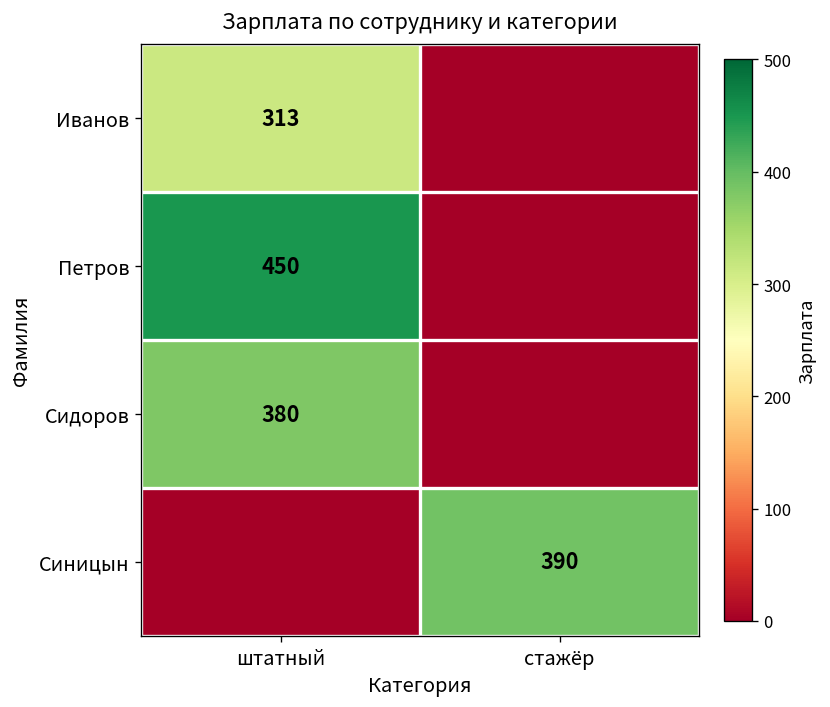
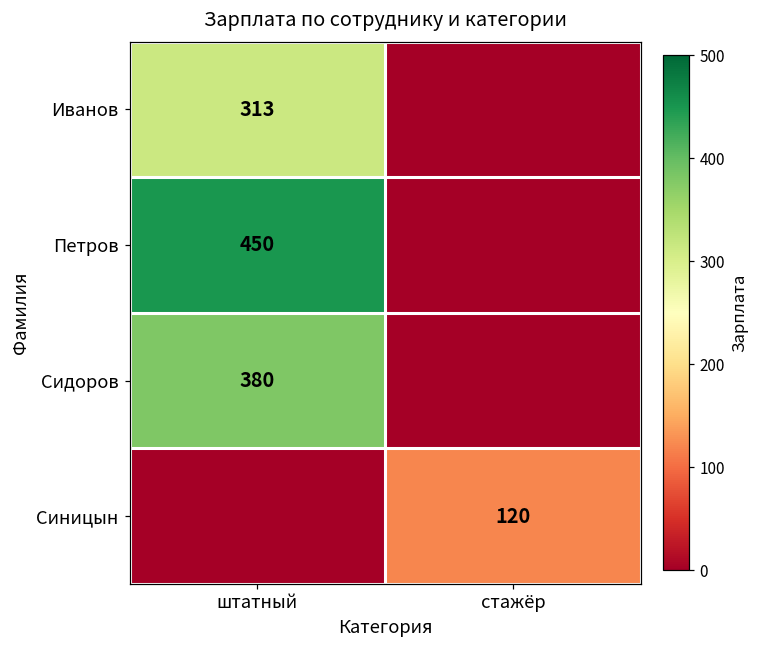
Синицын, стажёр: 390 -> 120
